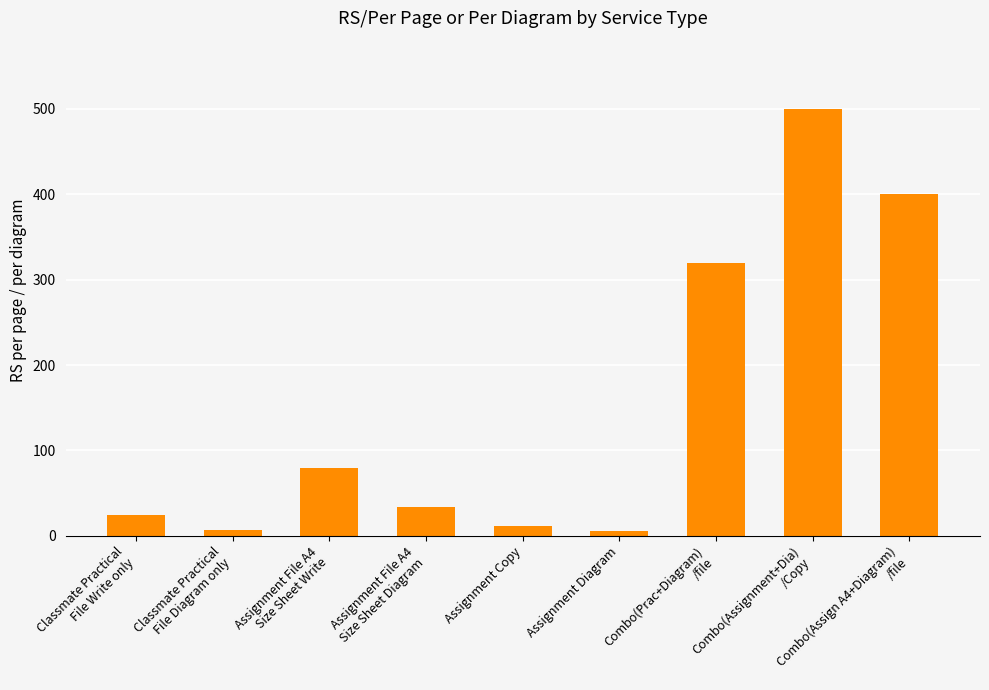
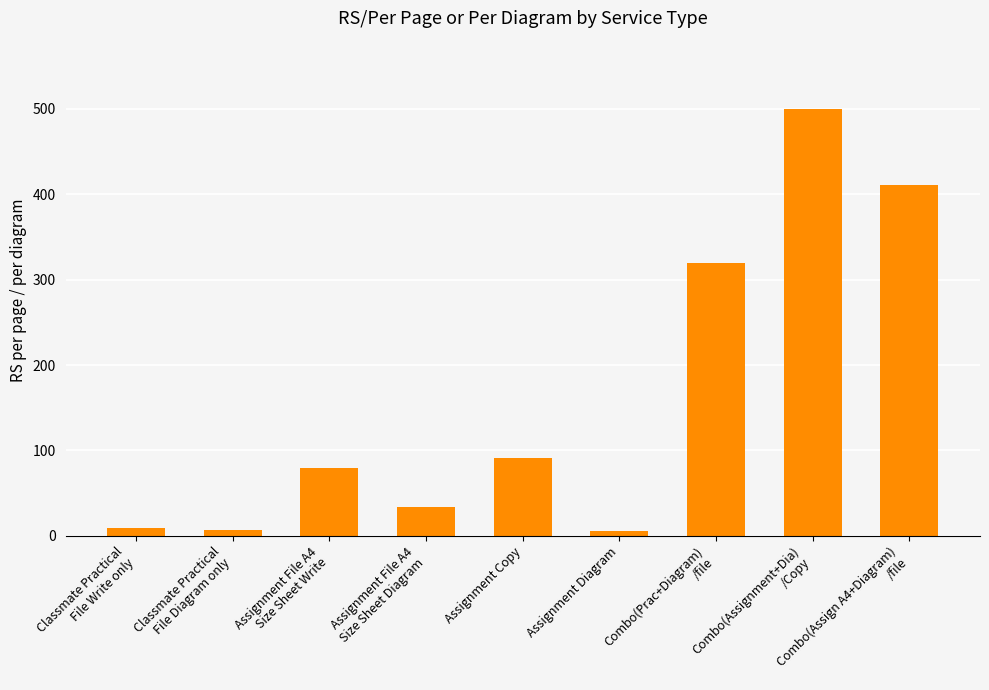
Classmate Practical File Write only: 20 -> 10
Assignment Copy: 10 -> 90
Combo(Assign A4+Diagram) /file: 400 -> 410
